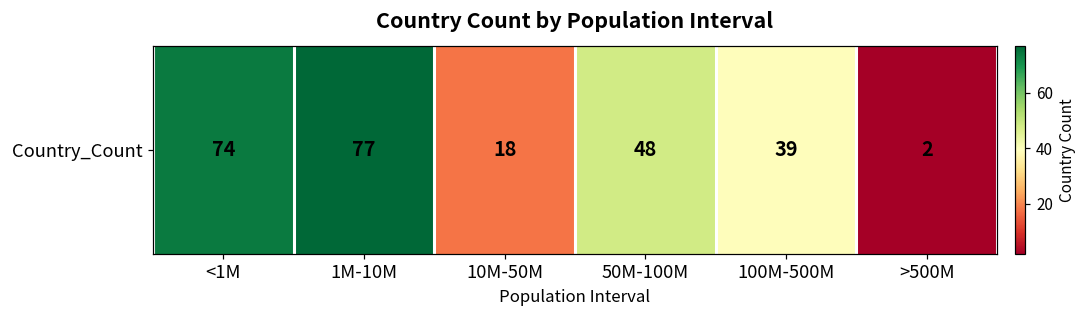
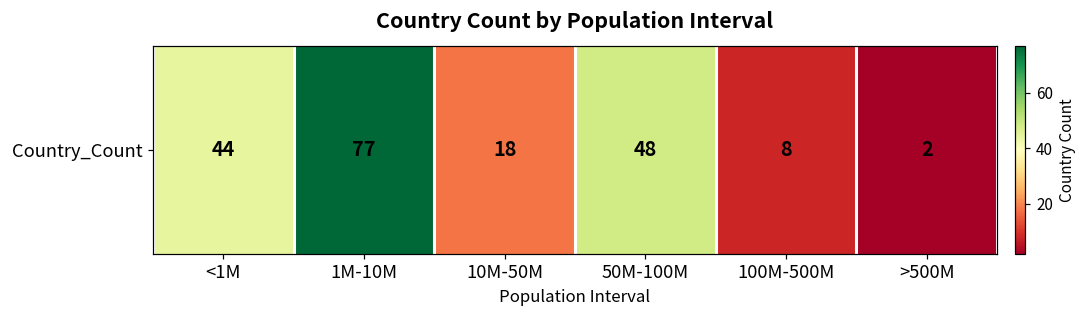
Country_Count, <1M: 74 -> 44
Country_Count, 100M-500M: 39 -> 8
